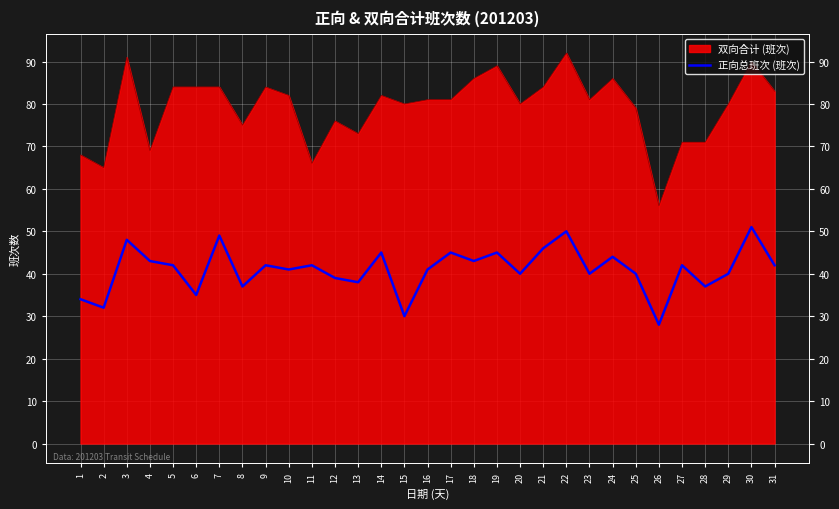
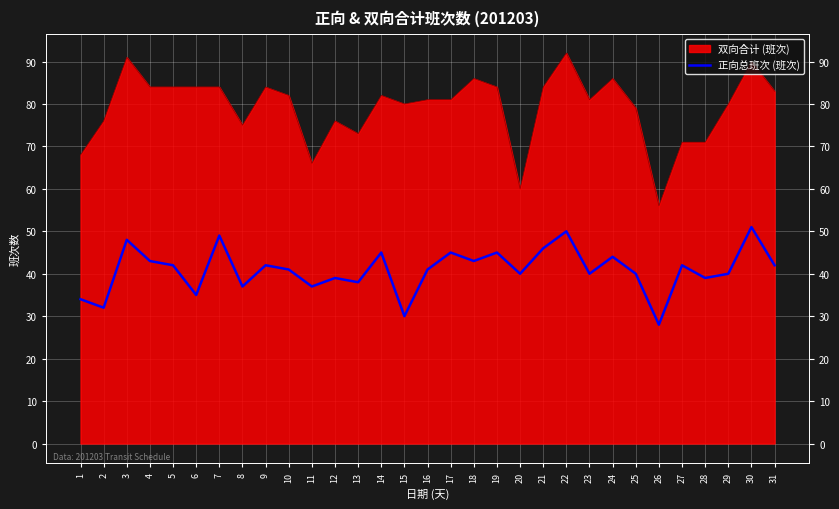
双向合计 (班次), 2: 65 -> 76
双向合计 (班次), 4: 69 -> 84
正向总班次 (班次), 11: 42 -> 37
双向合计 (班次), 19: 89 -> 84
双向合计 (班次), 20: 80 -> 60
正向总班次 (班次), 28: 37 -> 39
